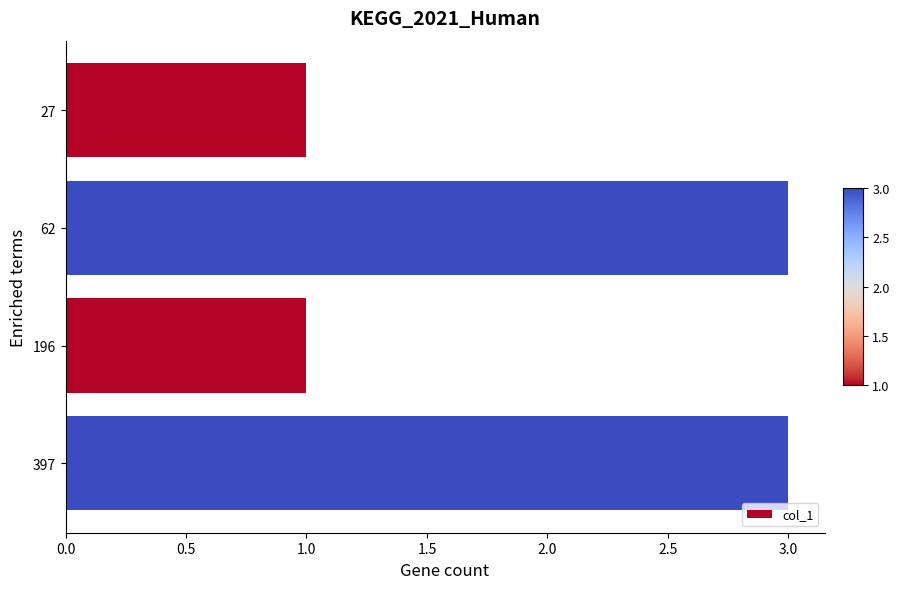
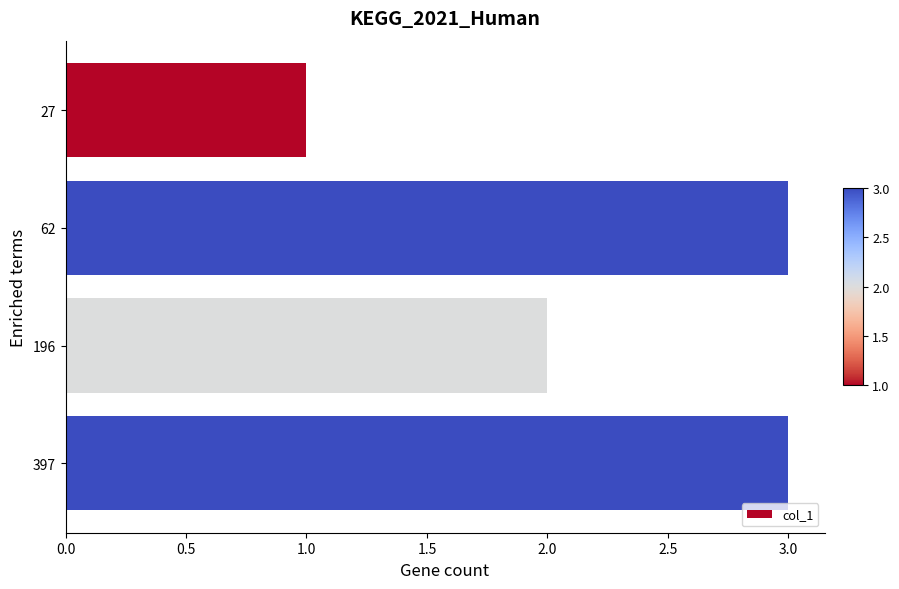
196: 1 -> 2
